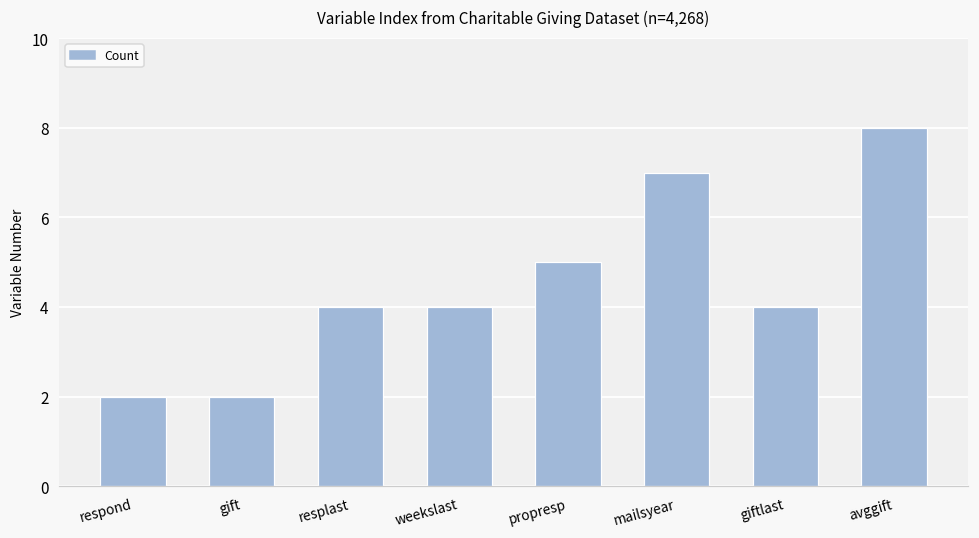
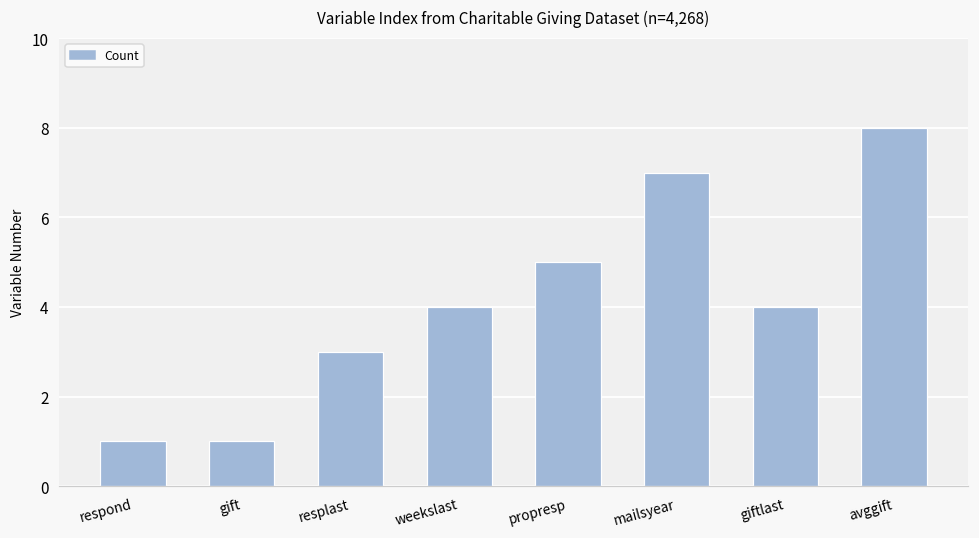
respond: 2 -> 1
gift: 2 -> 1
resplast: 4 -> 3
